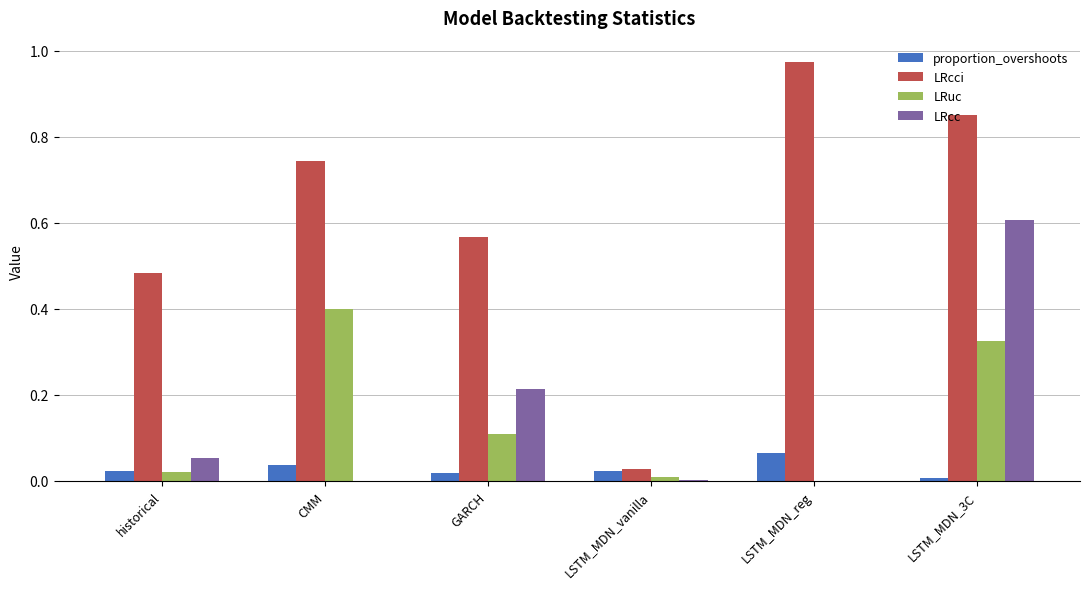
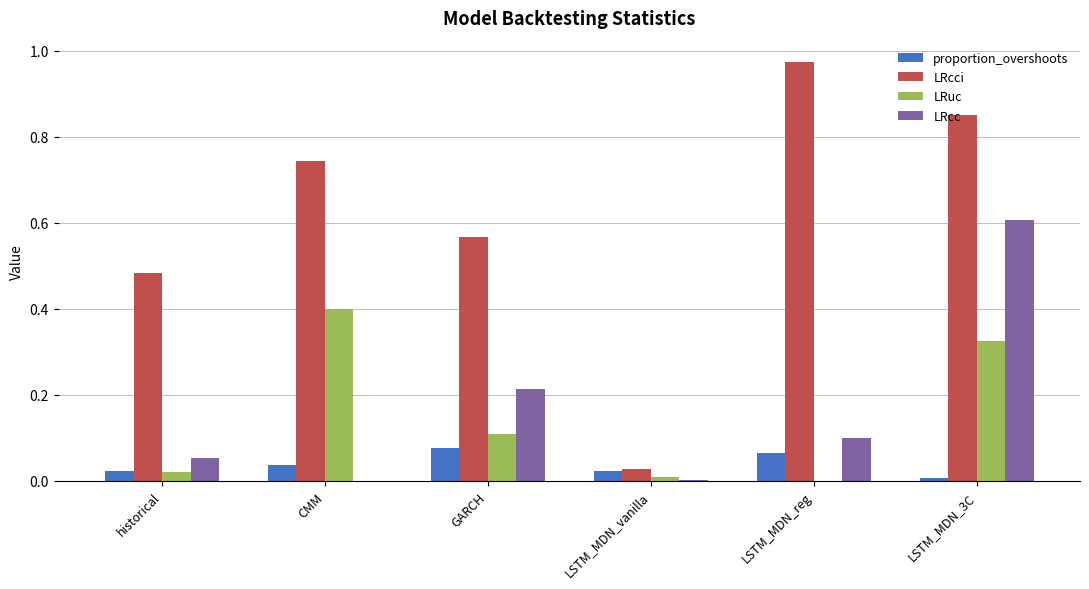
proportion_overshoots, GARCH: 0.02 -> 0.08
LRcc, LSTM_MDN_reg: 0.0 -> 0.1
